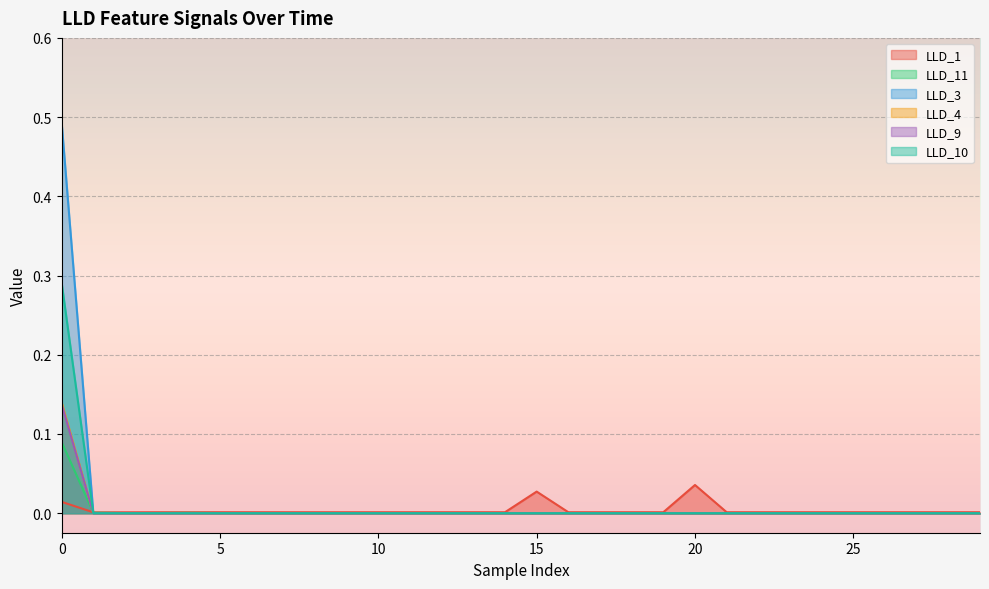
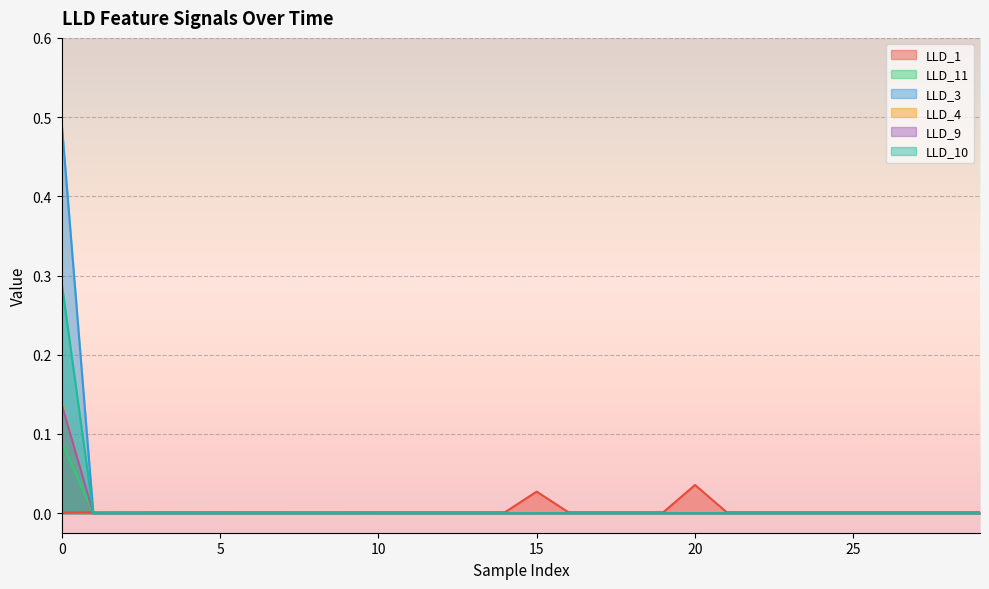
LLD_1, 0: 0.01 -> 0.00
